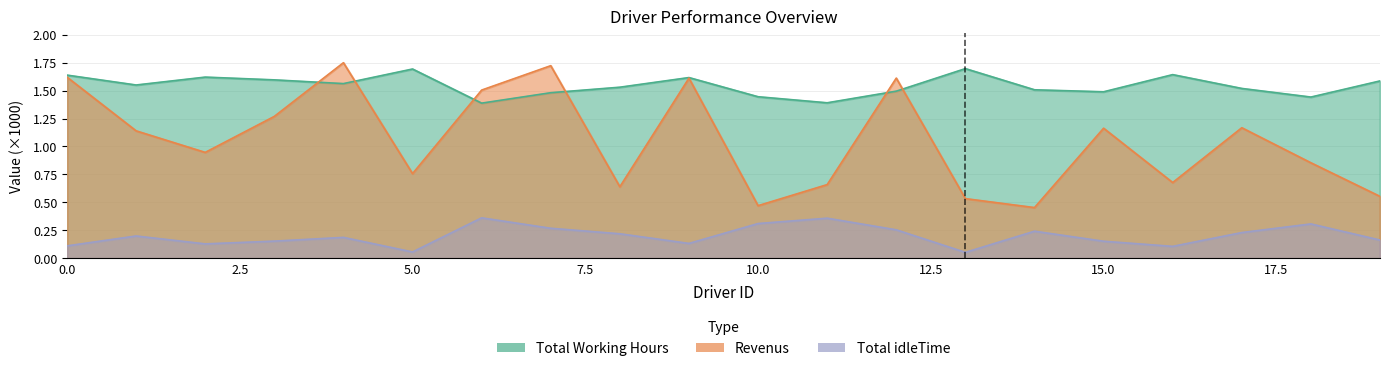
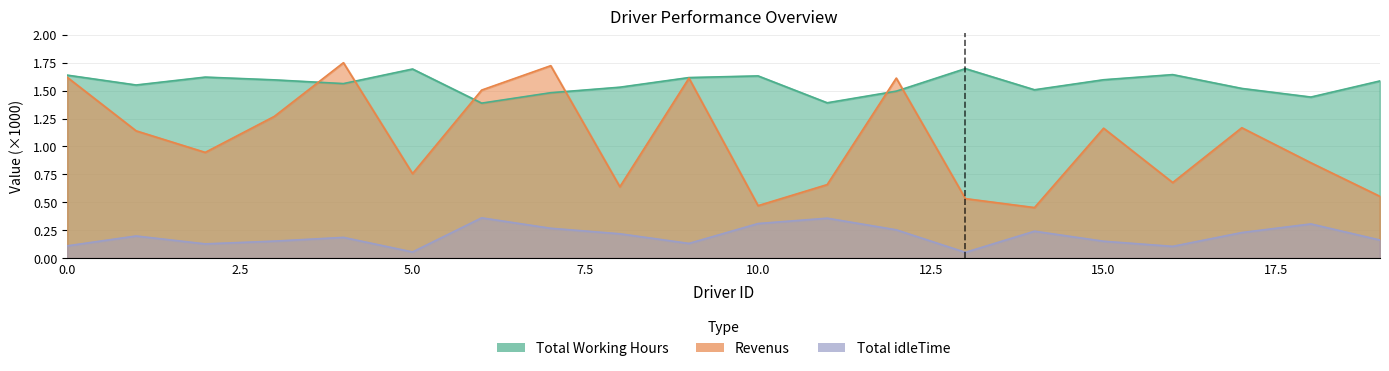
Total Working Hours, 10.0: 1.44 -> 1.63
Total Working Hours, 15.0: 1.49 -> 1.60
